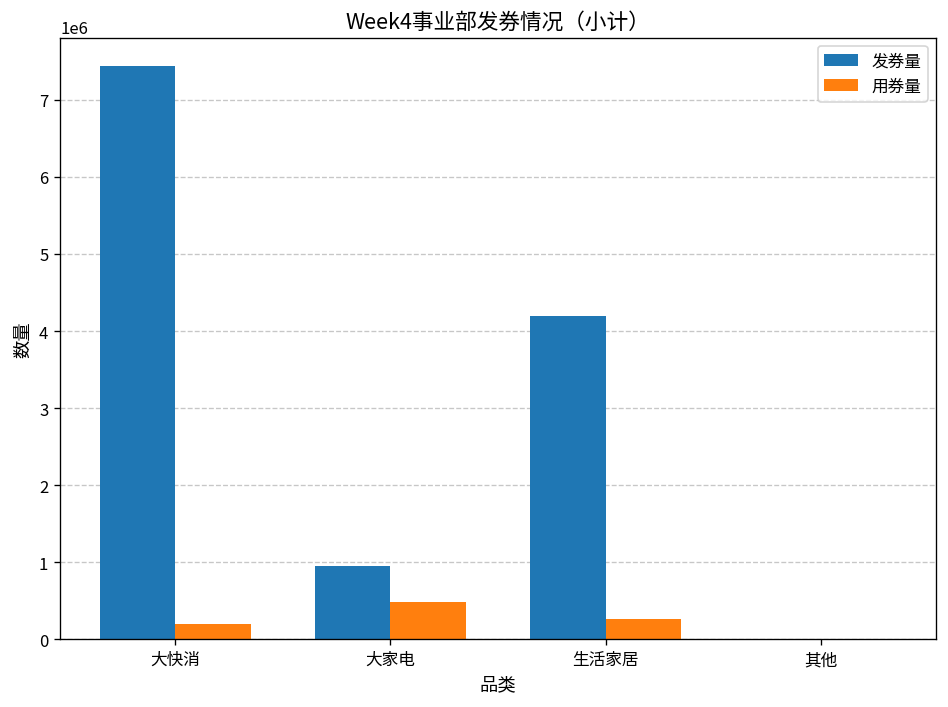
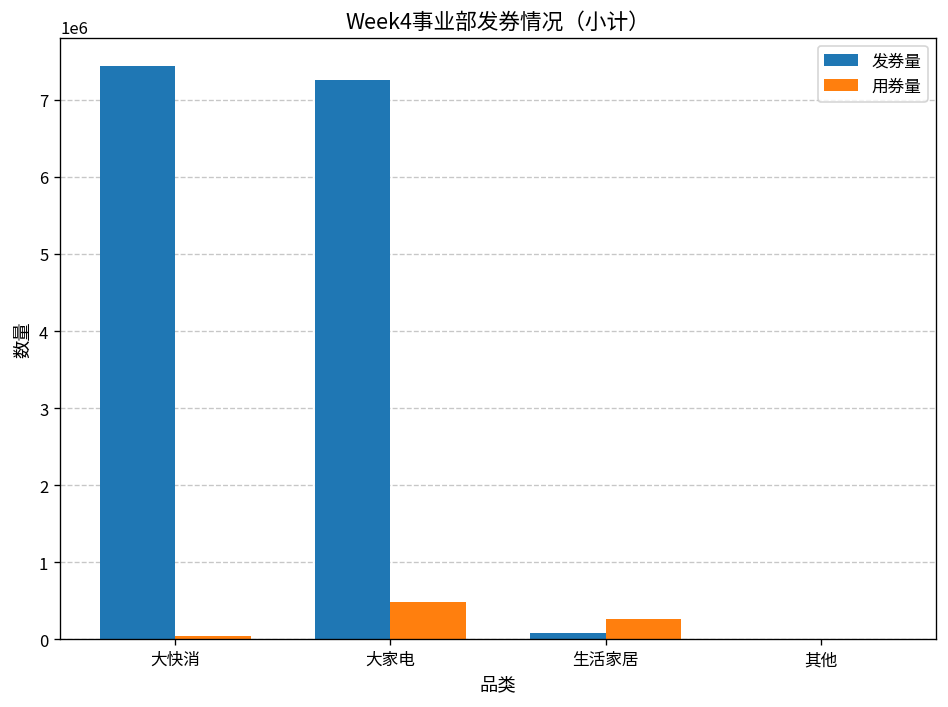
用券量, 大快消: 200000 -> 0
发券量, 大家电: 1000000 -> 7300000
发券量, 生活家居: 4200000 -> 100000
